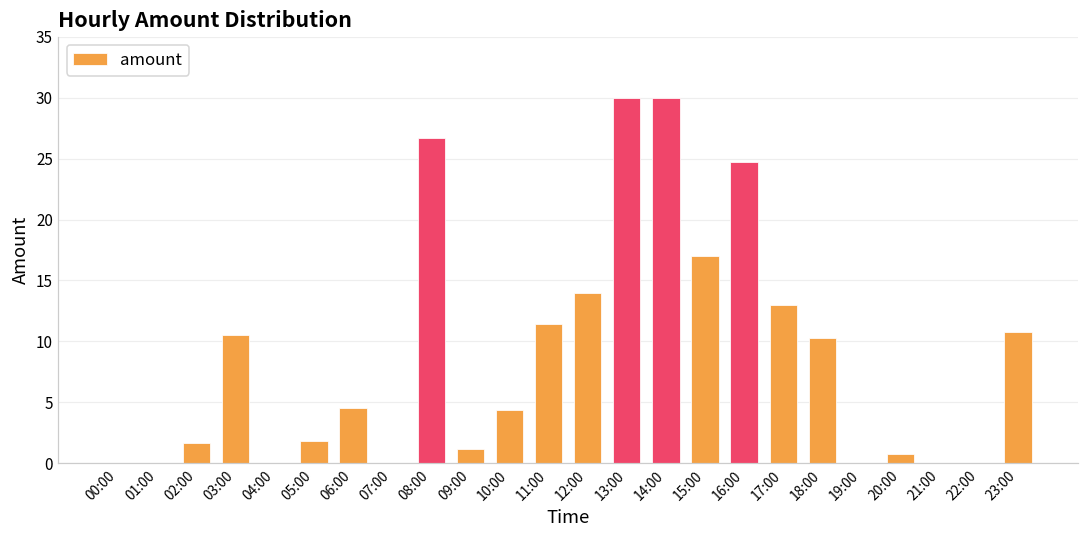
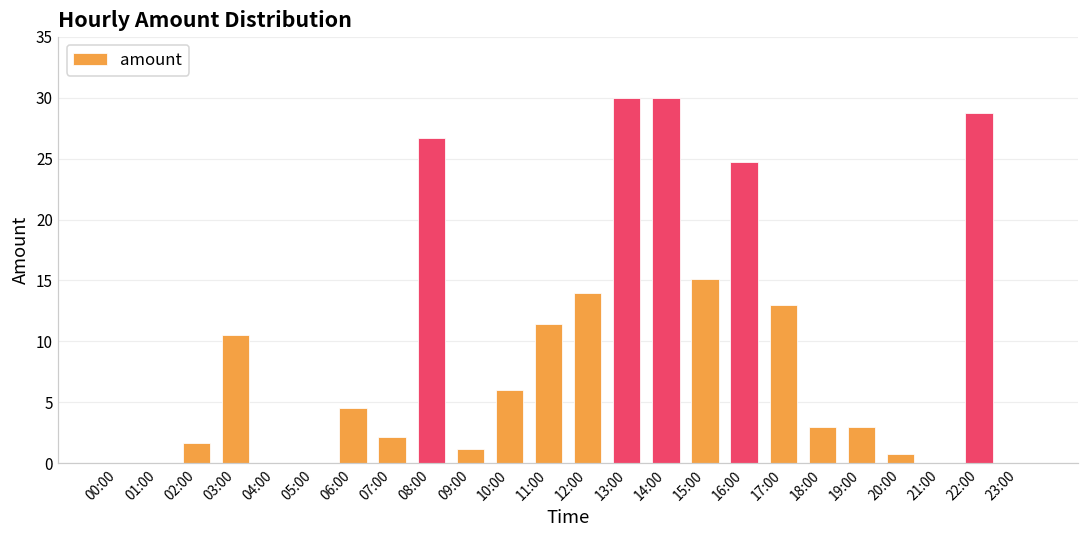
05:00: 1.8 -> 0.0
07:00: 0.0 -> 2.2
10:00: 4.4 -> 6.0
15:00: 17.0 -> 15.1
18:00: 10.3 -> 3.0
19:00: 0 -> 3
22:00: 0.0 -> 28.7
23:00: 10.8 -> 0.0
